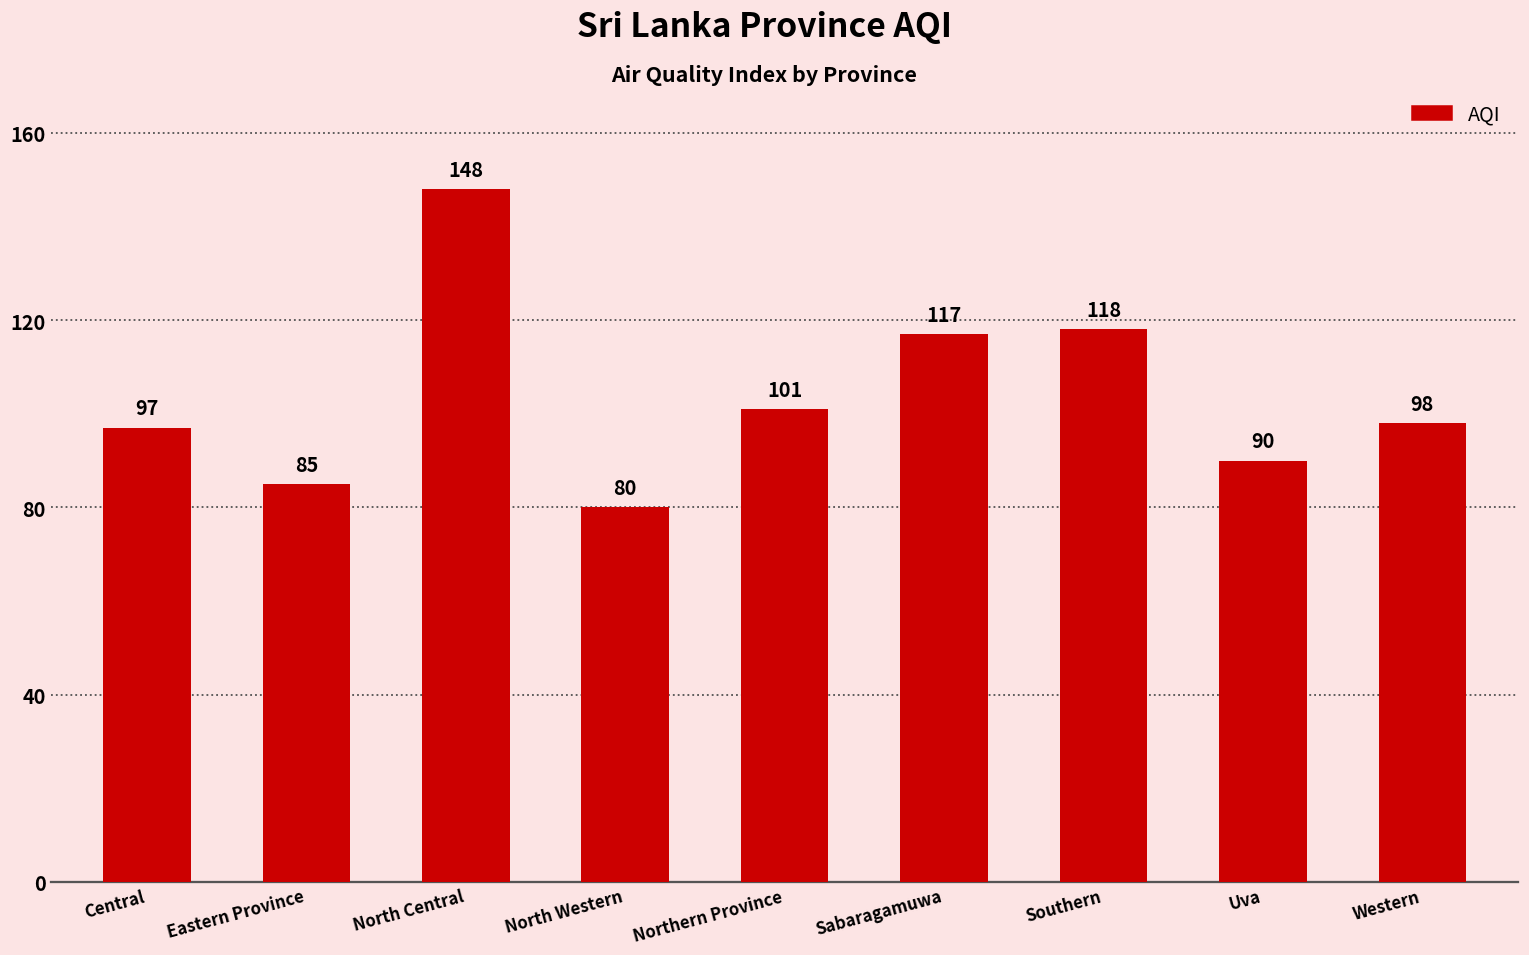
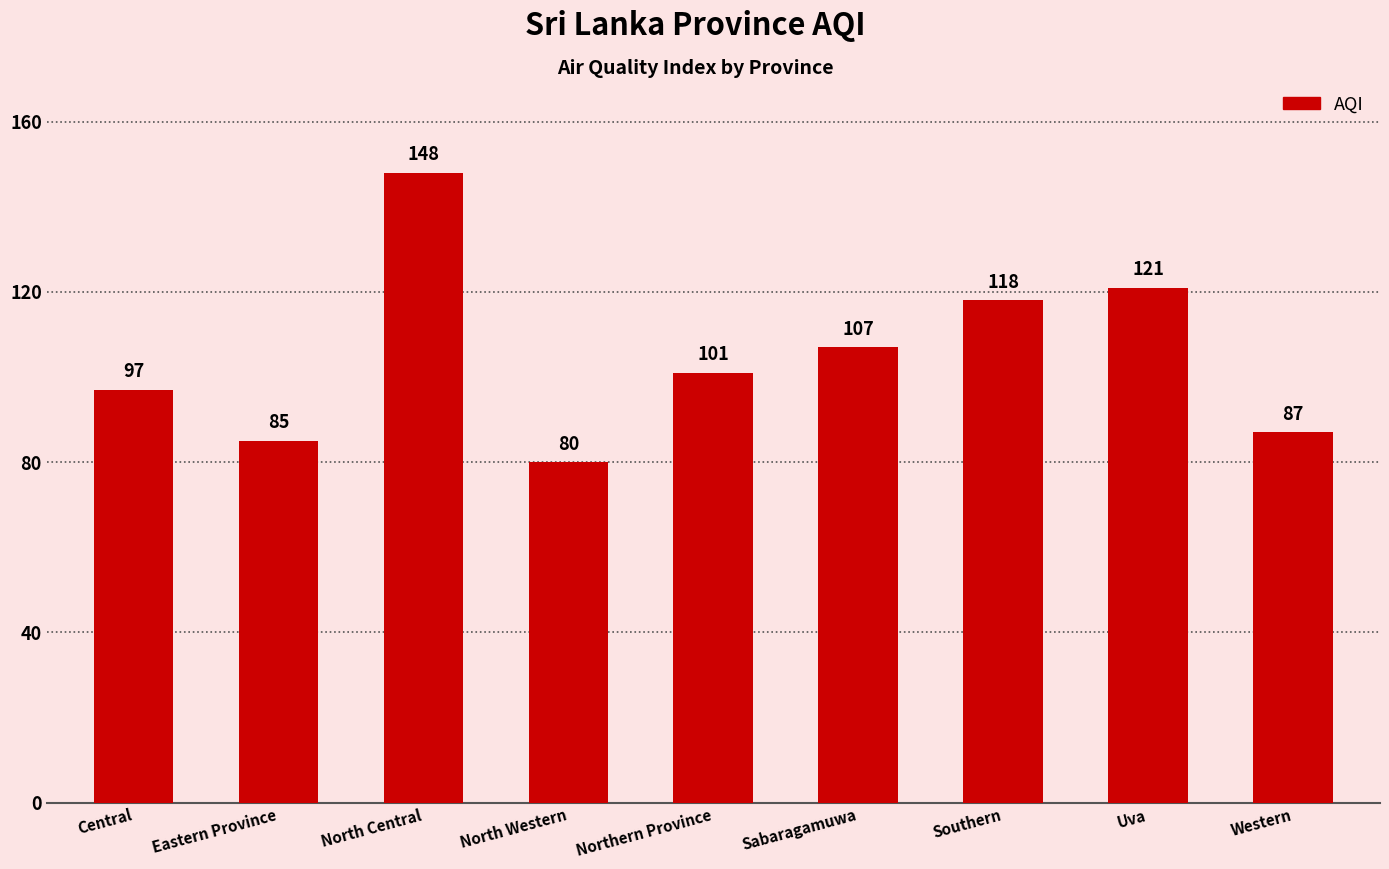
Sabaragamuwa: 117 -> 107
Uva: 90 -> 121
Western: 98 -> 87
